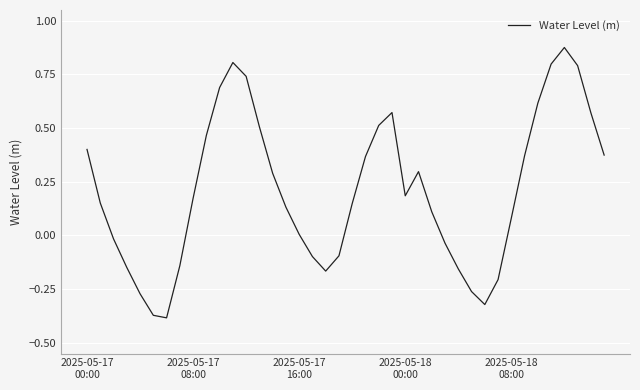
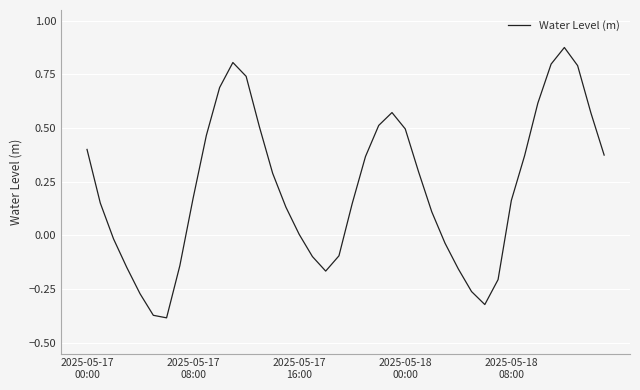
2025-05-18 00:00: 0.18 -> 0.50
2025-05-18 08:00: 0.08 -> 0.16
